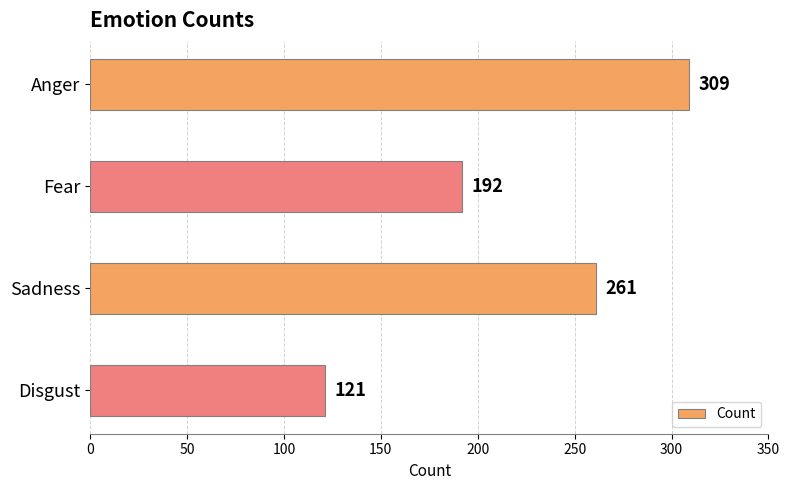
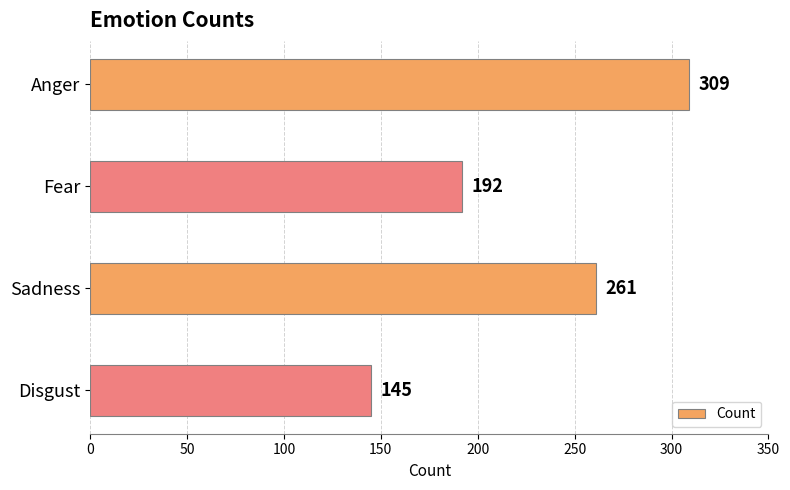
Disgust: 121 -> 145
